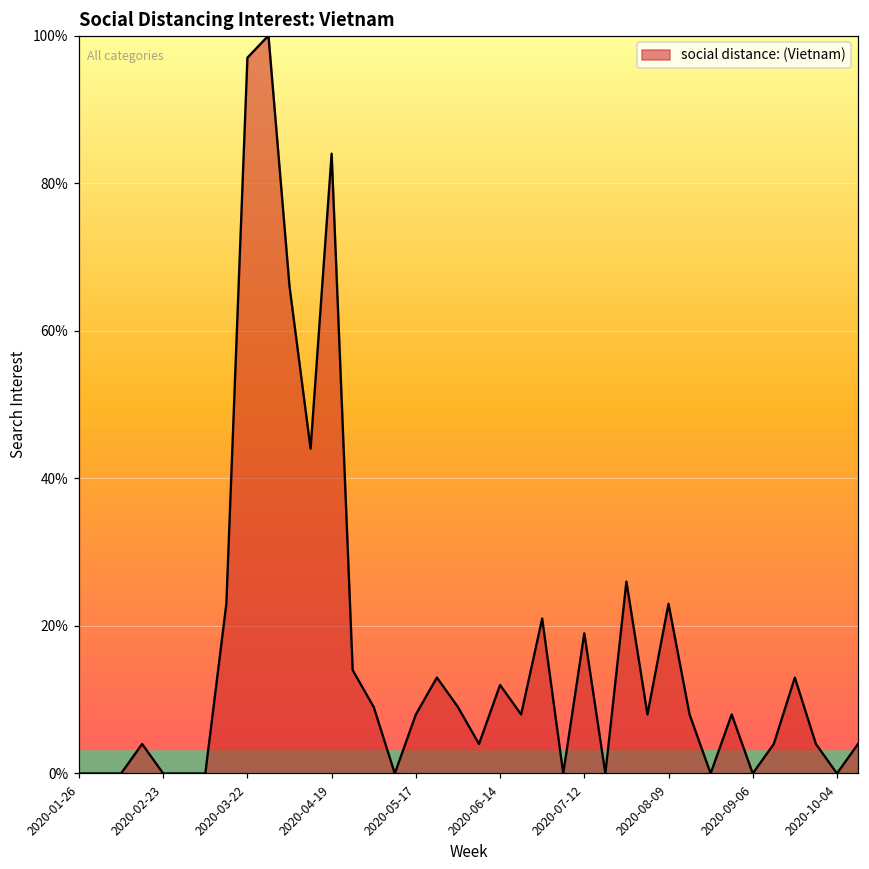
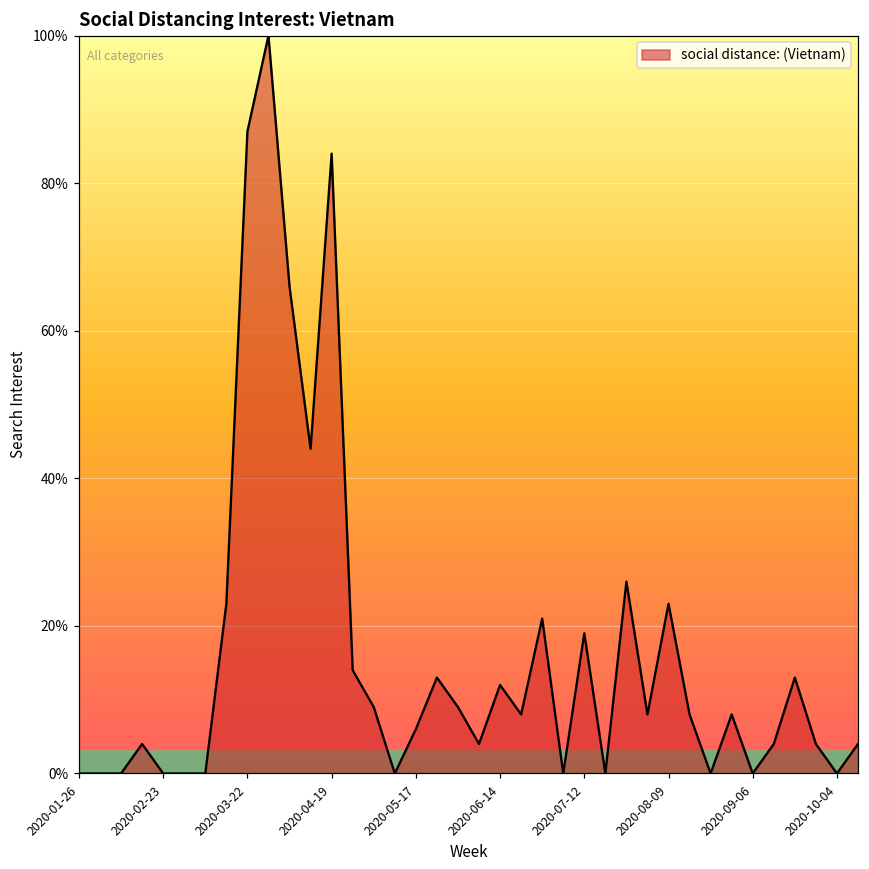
2020-03-22: 97% -> 87%
2020-05-17: 8% -> 6%
